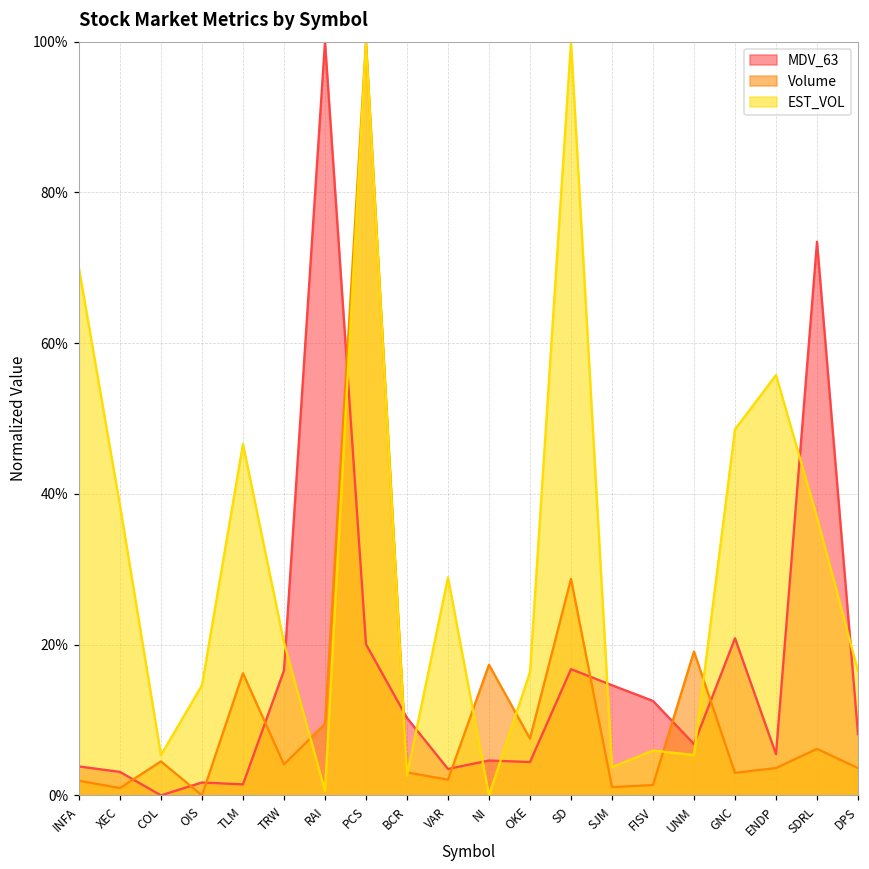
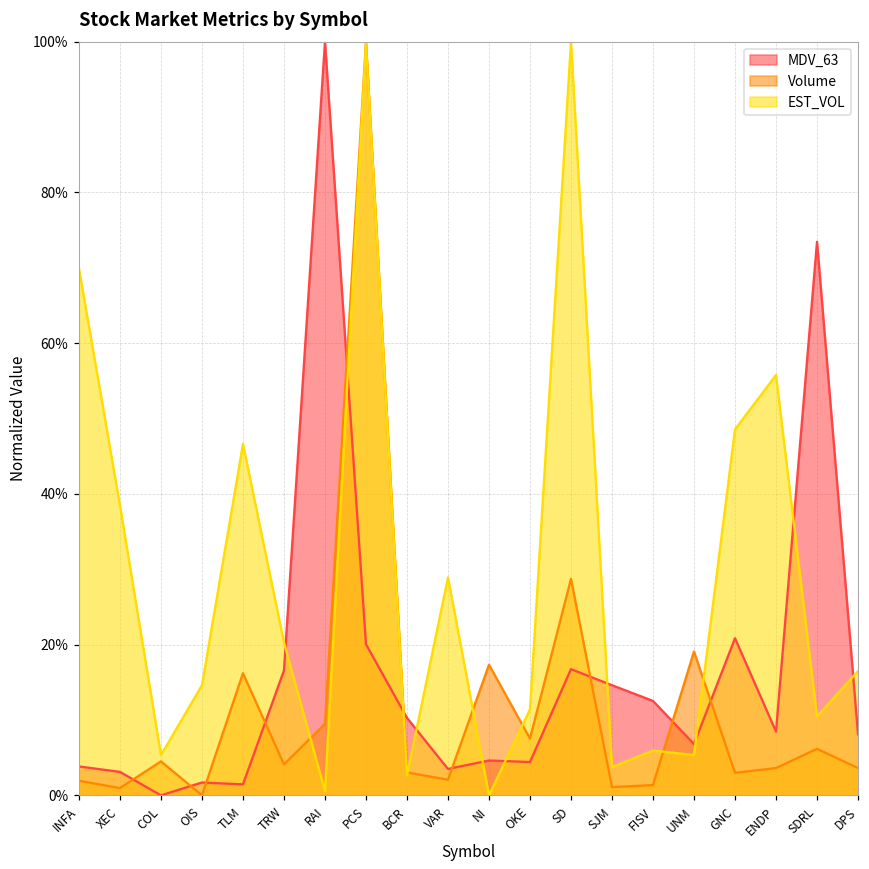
EST_VOL, OKE: 16% -> 11%
MDV_63, ENDP: 5% -> 8%
EST_VOL, SDRL: 37% -> 10%
